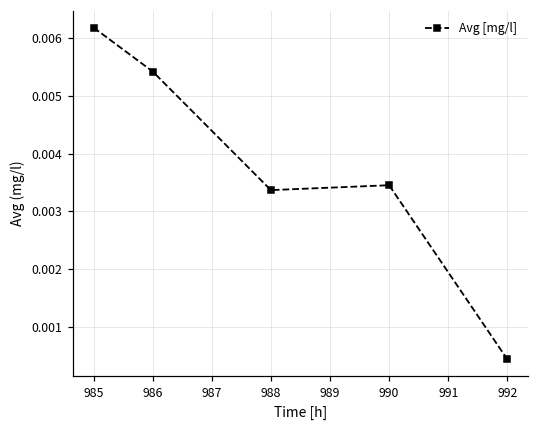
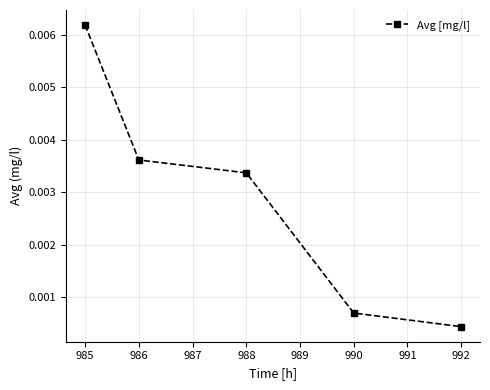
986: 0.0054 -> 0.0036
990: 0.0035 -> 0.0007
